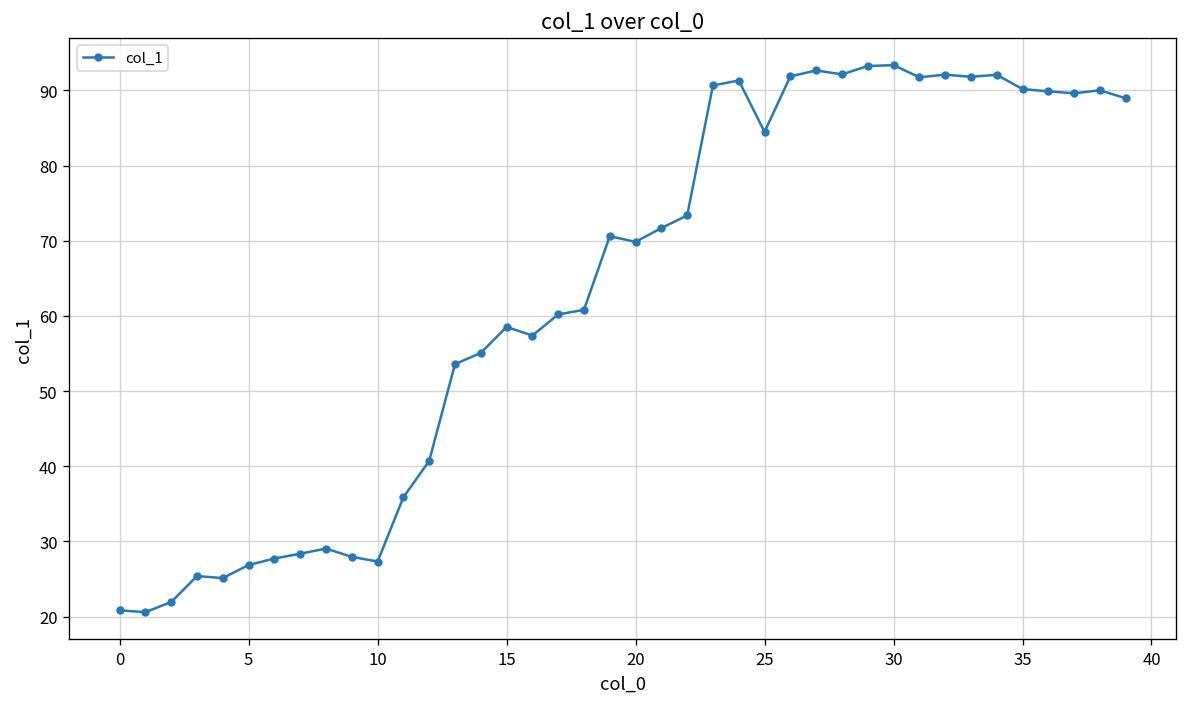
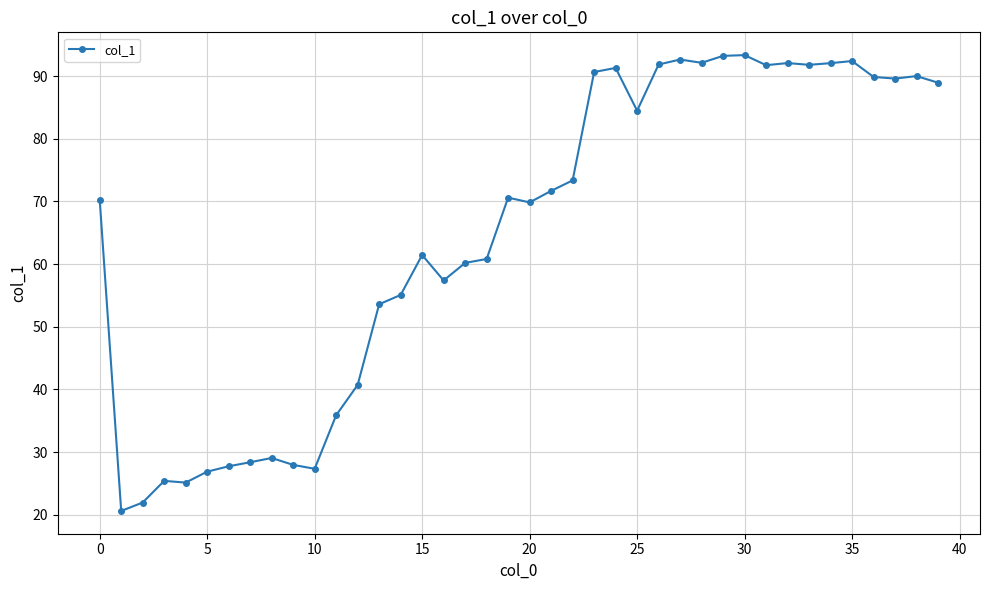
0: 21 -> 70
15: 59 -> 61
35: 90 -> 92
